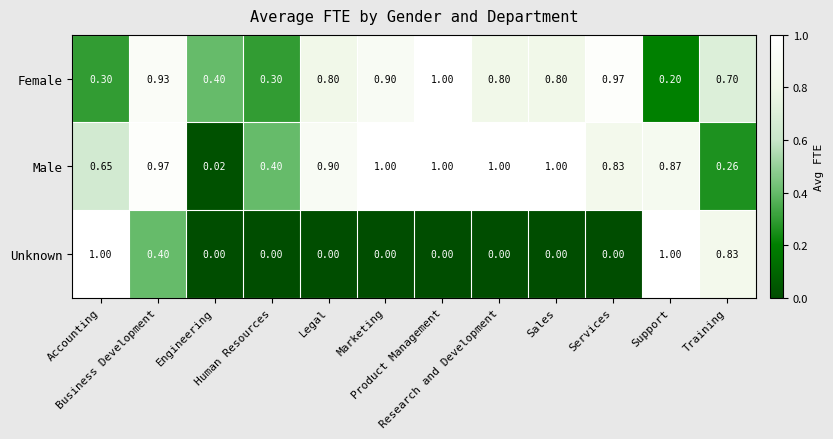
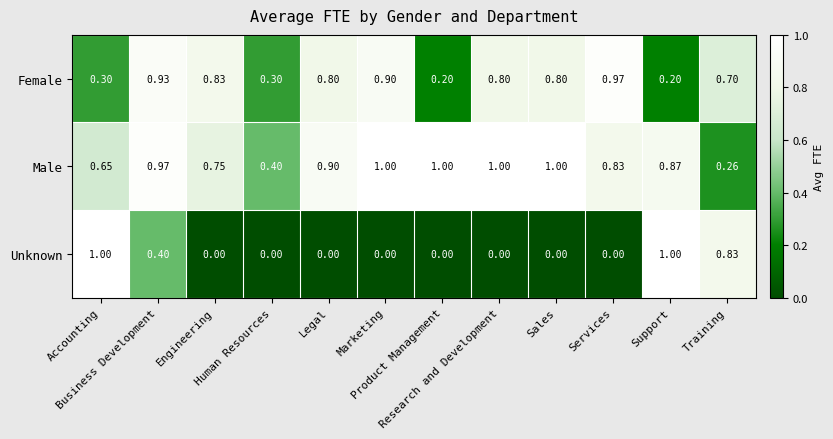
Female, Engineering: 0.40 -> 0.83
Female, Product Management: 1.00 -> 0.20
Male, Engineering: 0.02 -> 0.75
